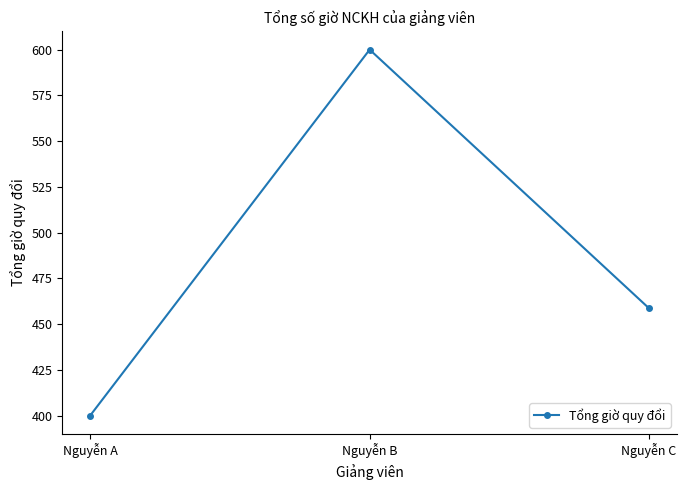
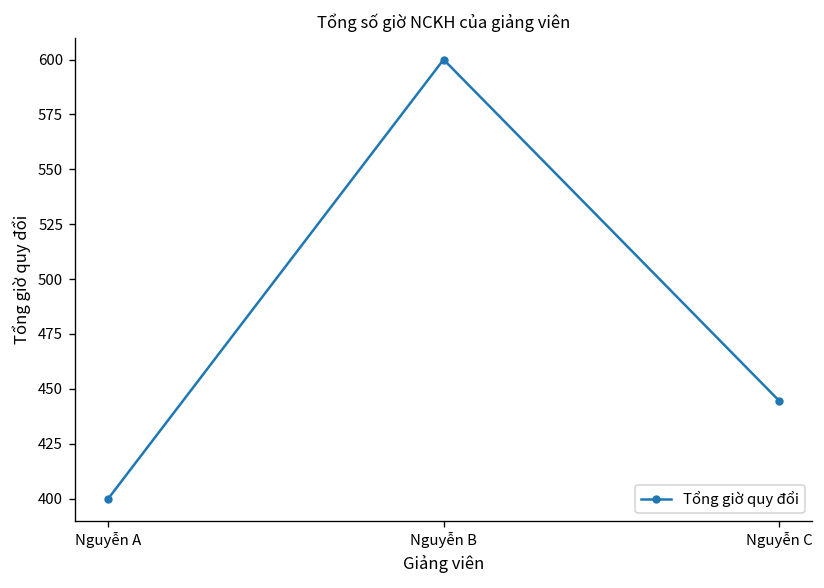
Nguyễn C: 459 -> 445
